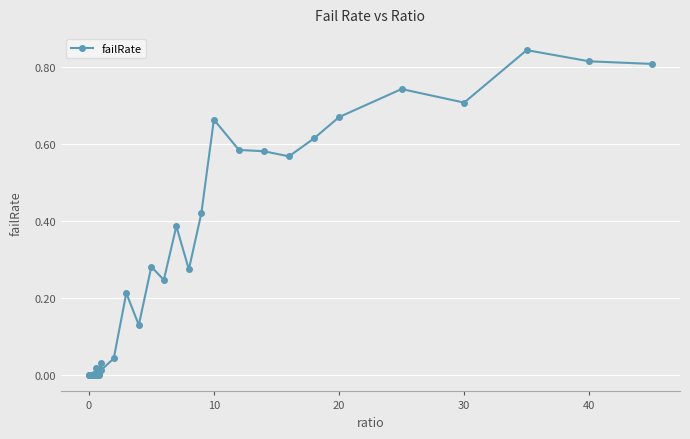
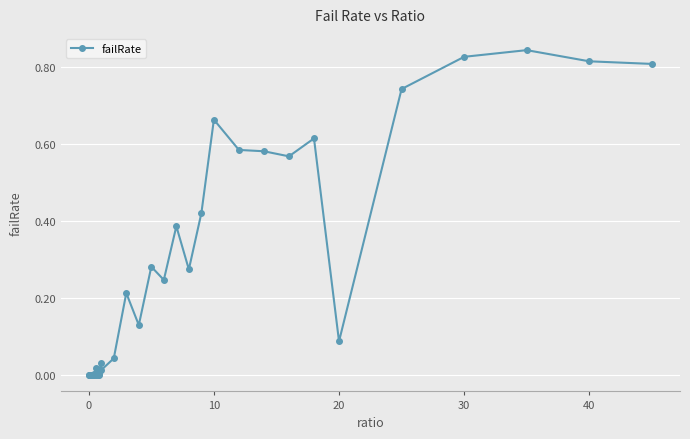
20: 0.67 -> 0.09
30: 0.71 -> 0.83
